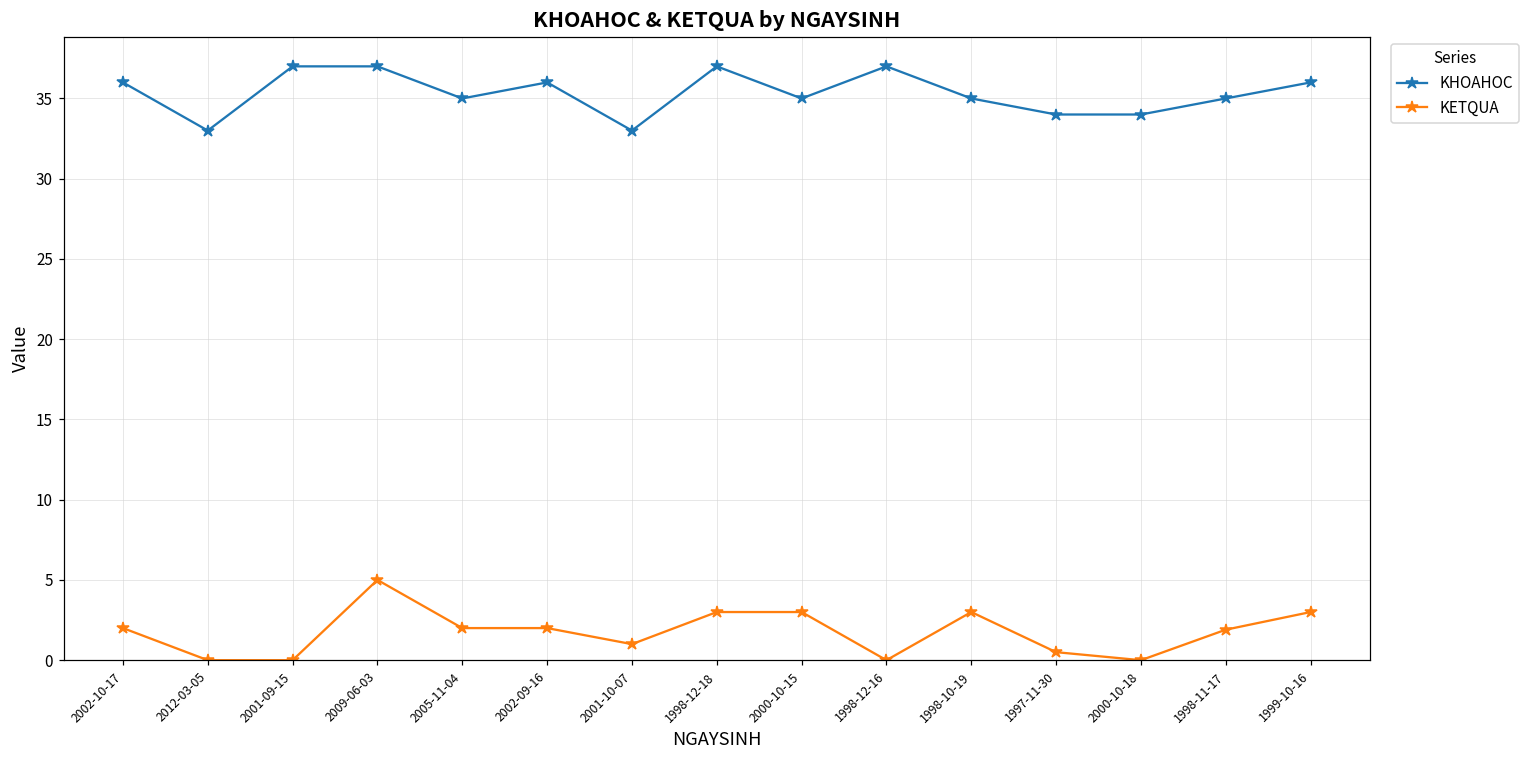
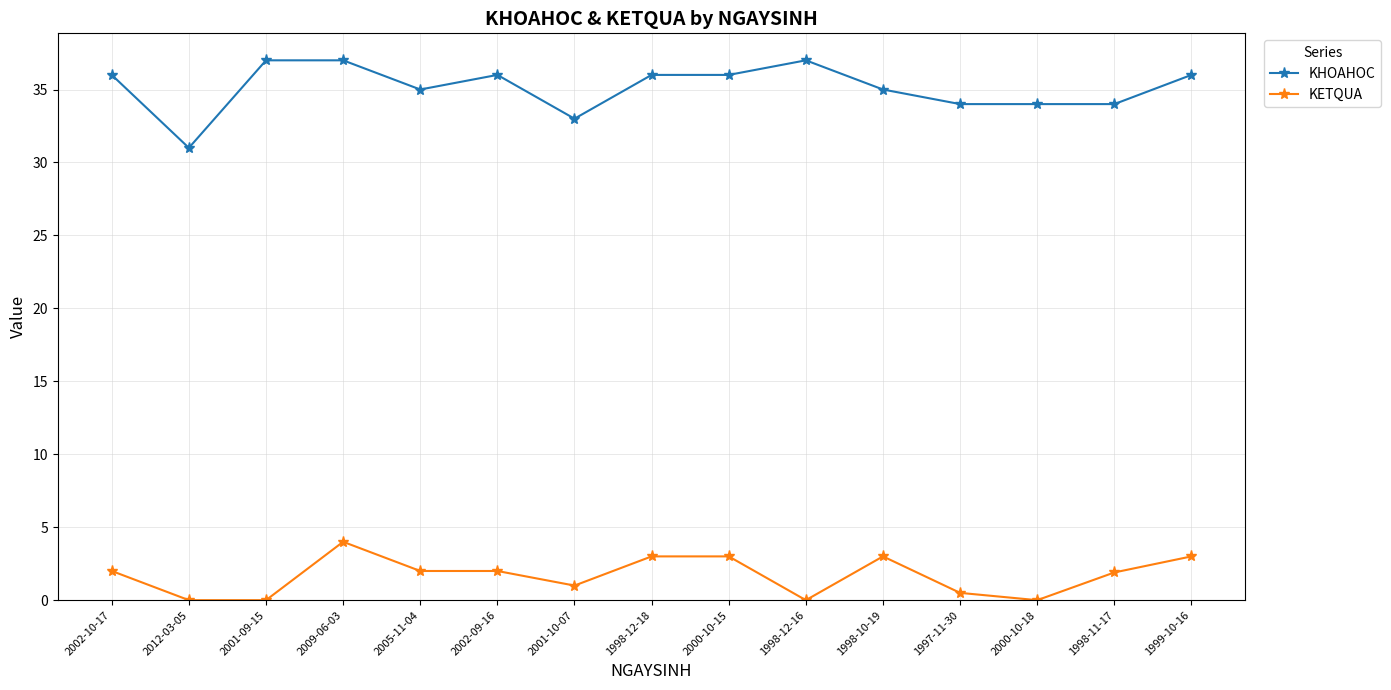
KHOAHOC, 2012-03-05: 33 -> 31
KETQUA, 2009-06-03: 5 -> 4
KHOAHOC, 1998-12-18: 37 -> 36
KHOAHOC, 2000-10-15: 35 -> 36
KHOAHOC, 1998-11-17: 35 -> 34
